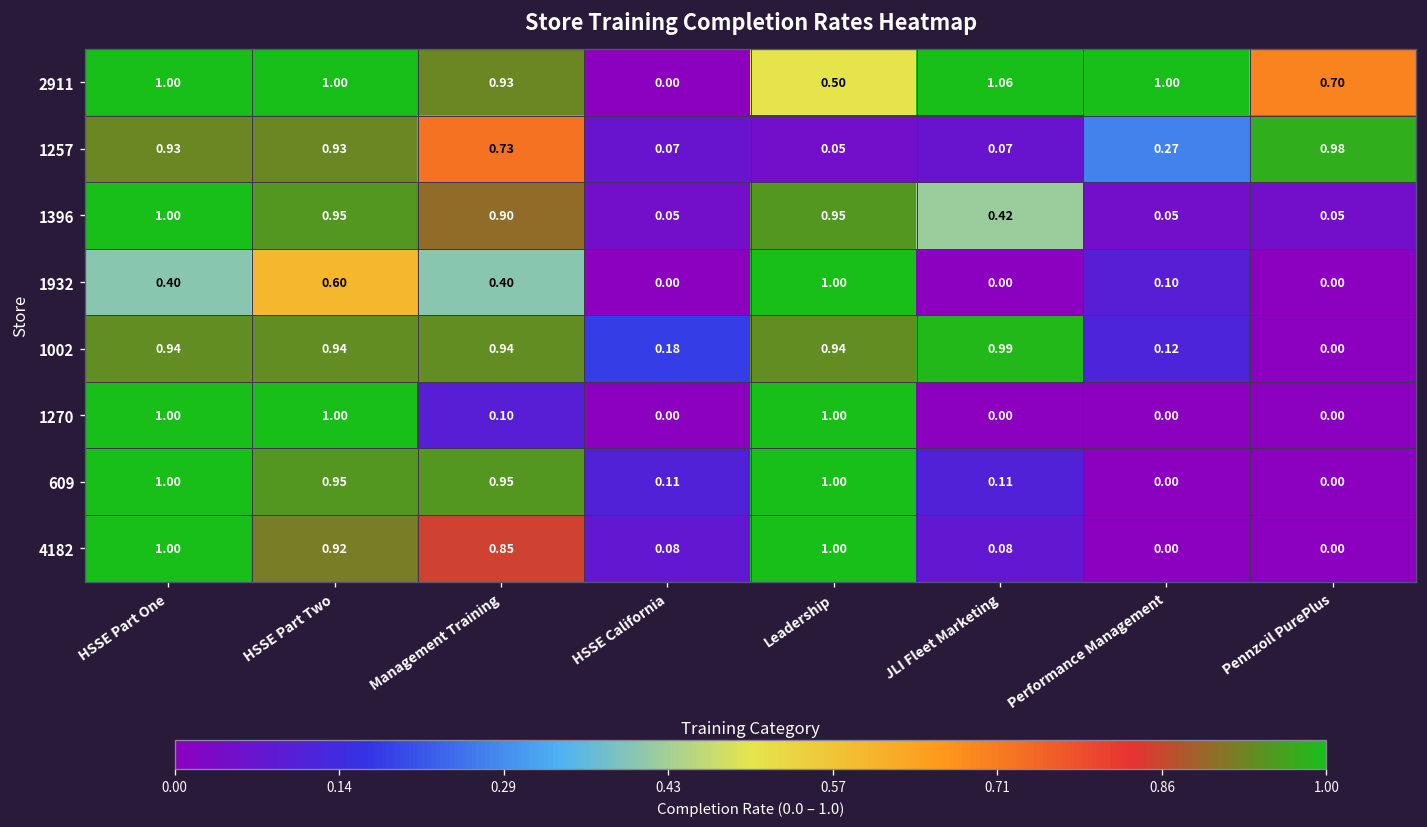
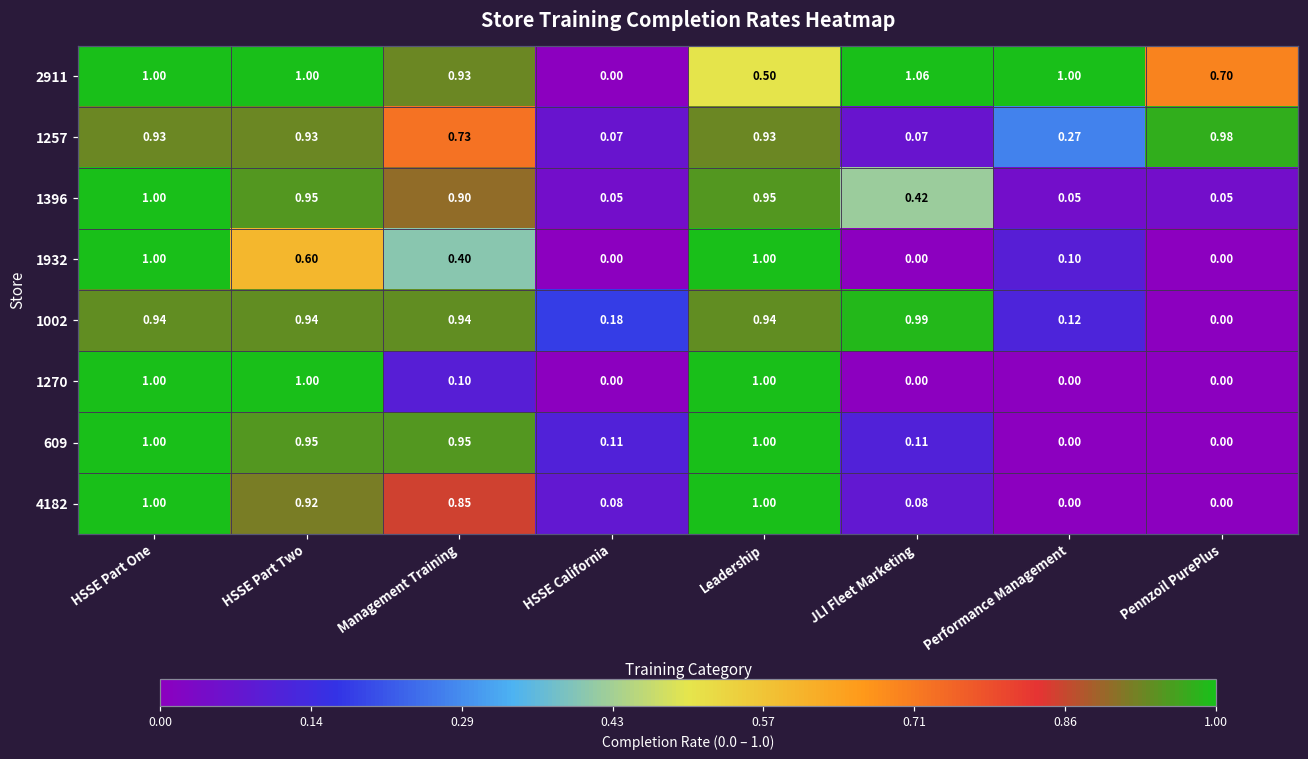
1257, Leadership: 0.05 -> 0.93
1932, HSSE Part One: 0.40 -> 1.00
